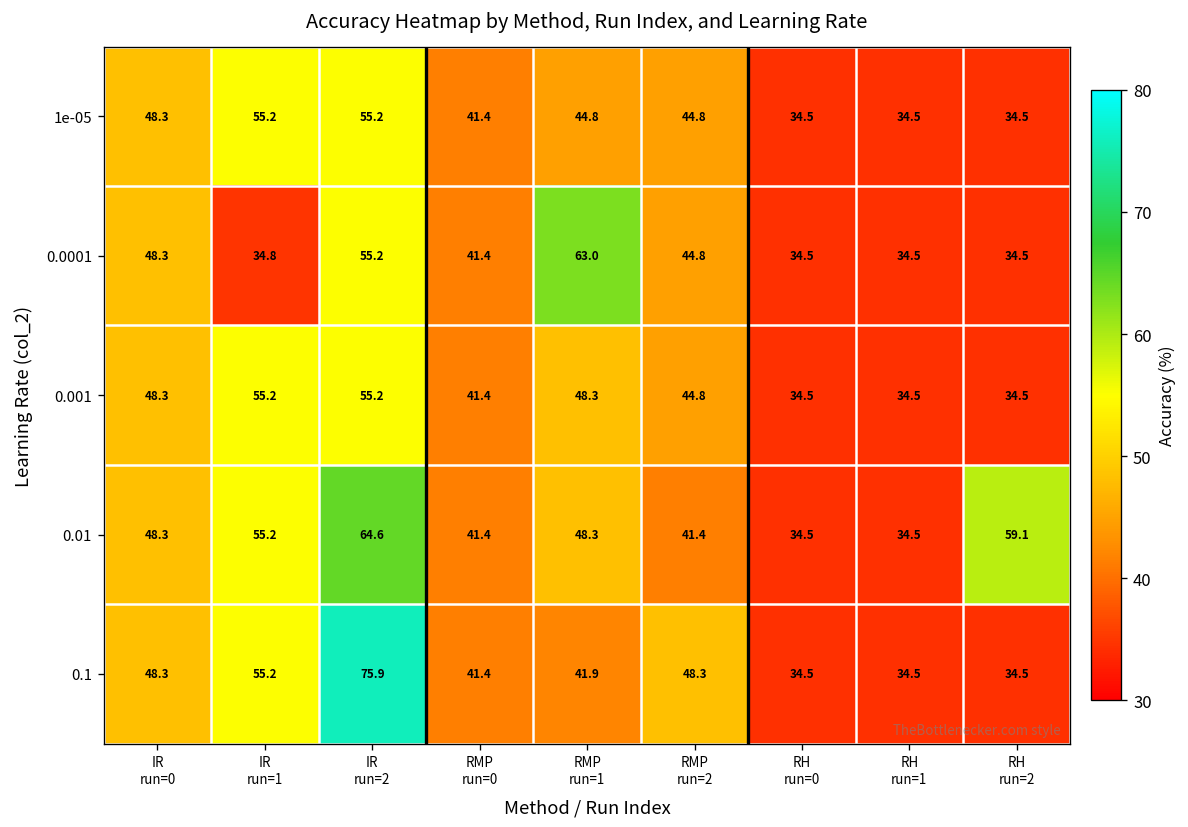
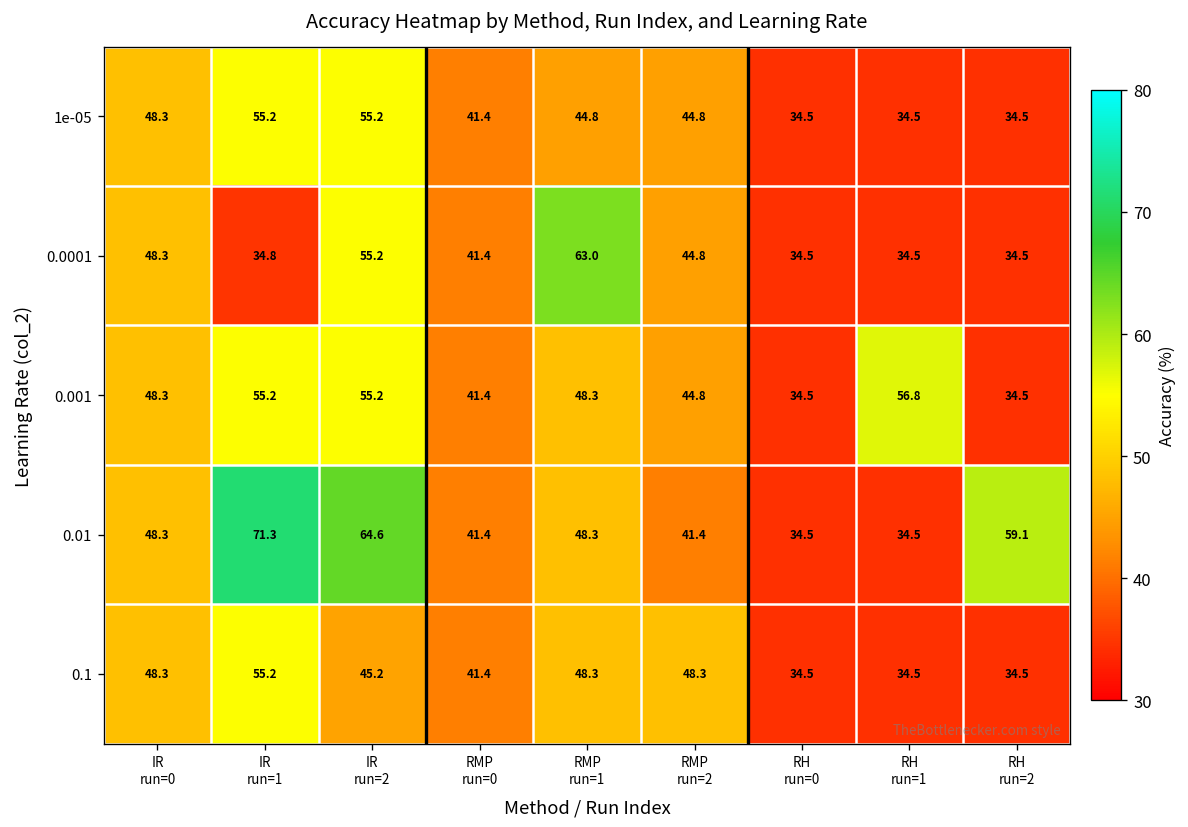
0.001, RH run=1: 34.5 -> 56.8
0.01, IR run=1: 55.2 -> 71.3
0.1, IR run=2: 75.9 -> 45.2
0.1, RMP run=1: 41.9 -> 48.3
